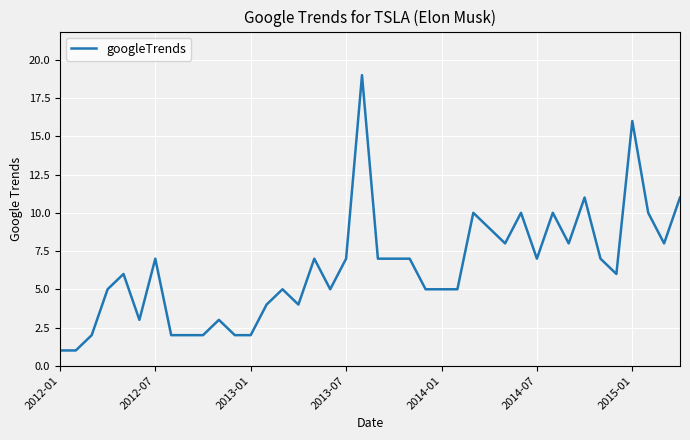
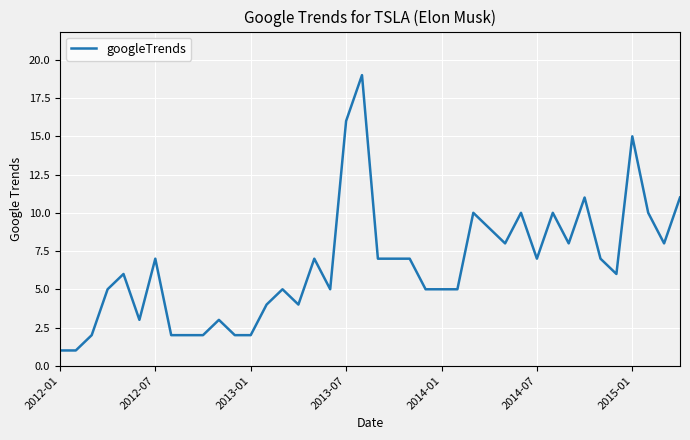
2013-07: 7 -> 16
2015-01: 16 -> 15
